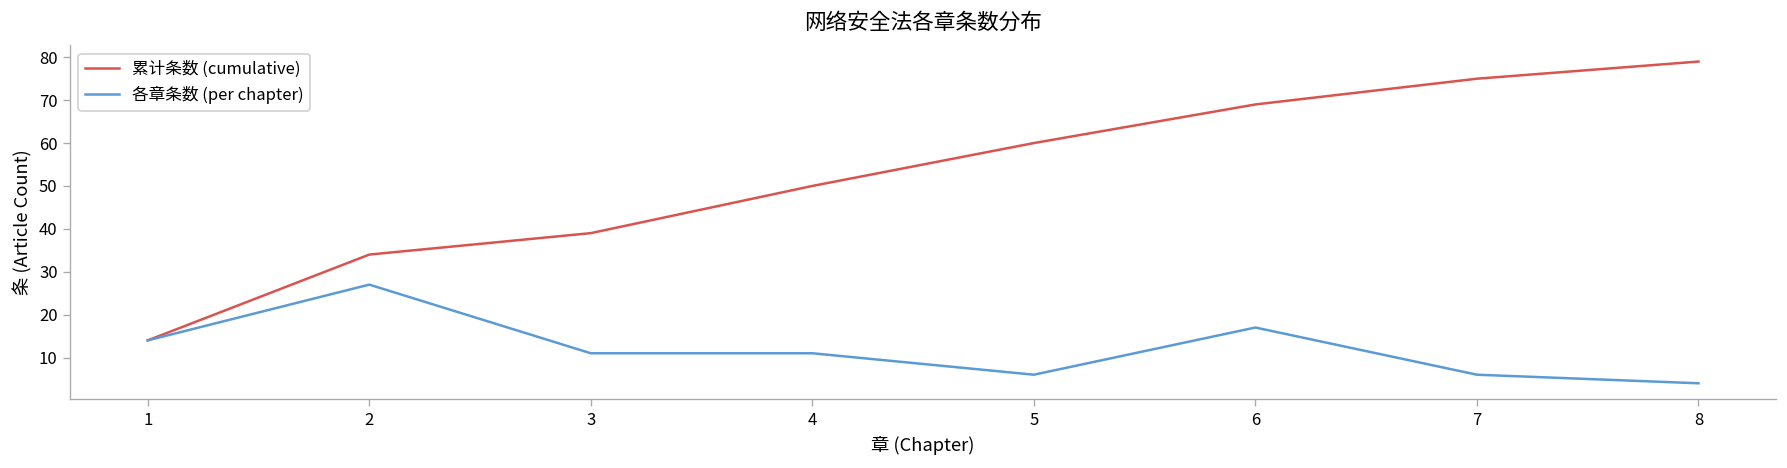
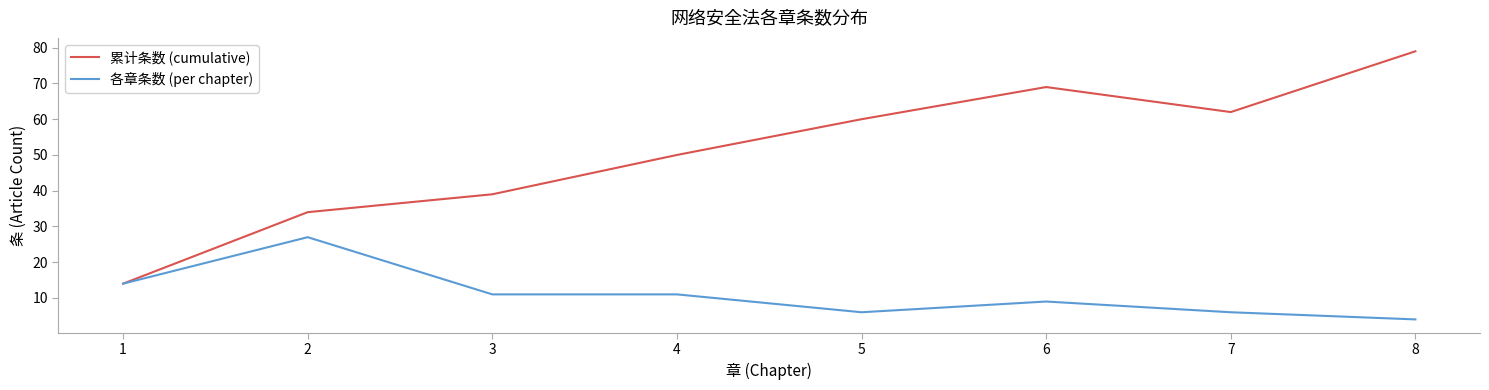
各章条数 (per chapter), 6: 17 -> 9
累计条数 (cumulative), 7: 75 -> 62
